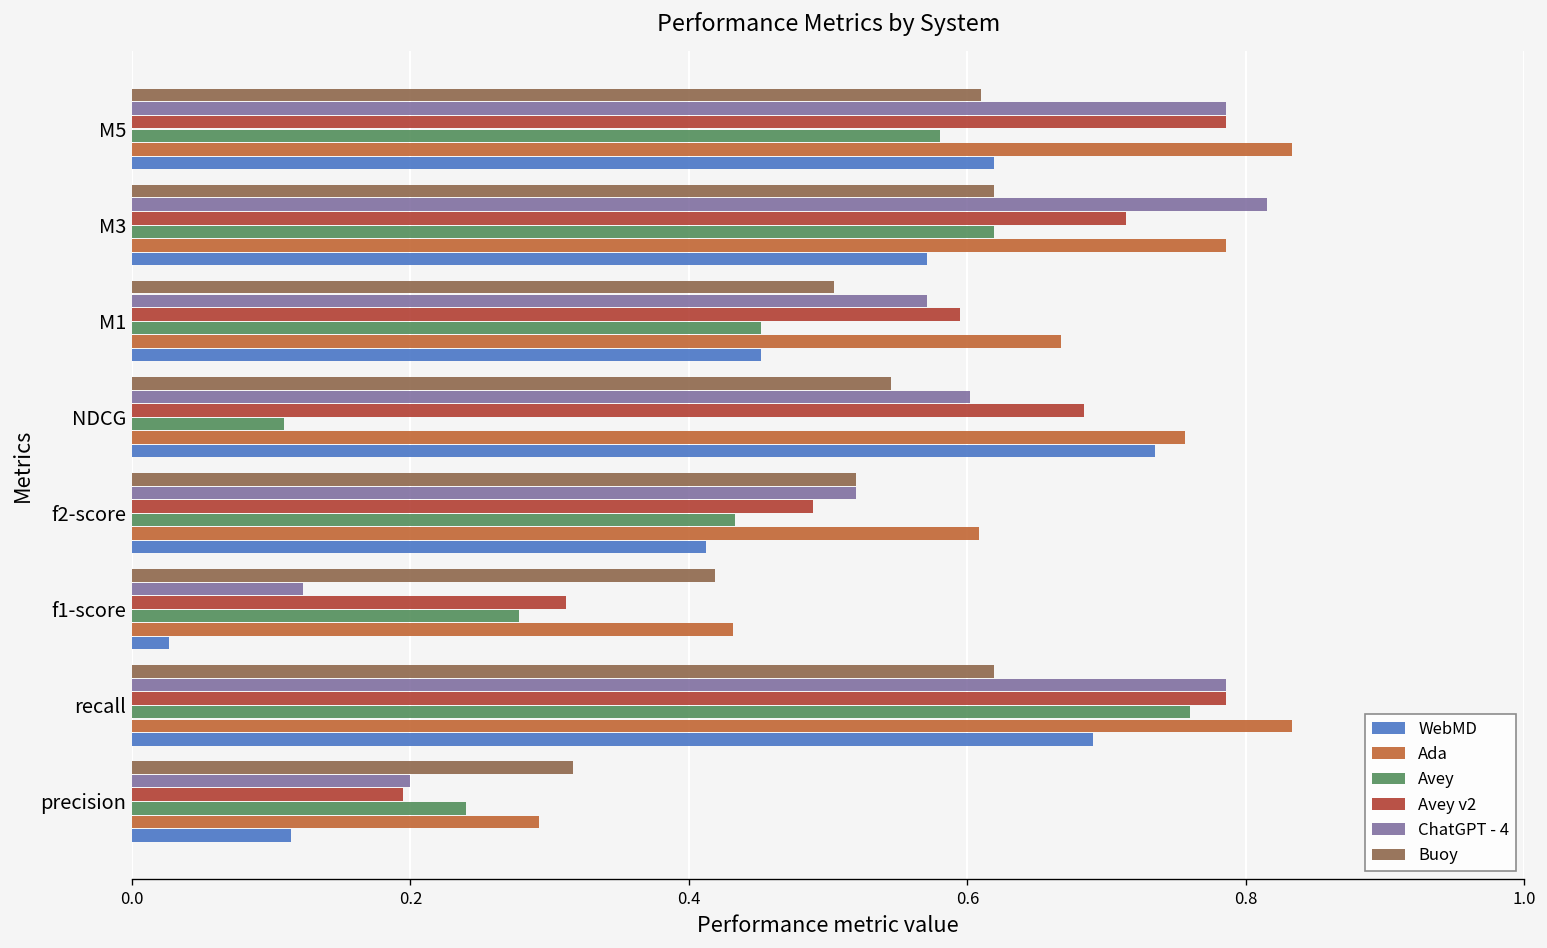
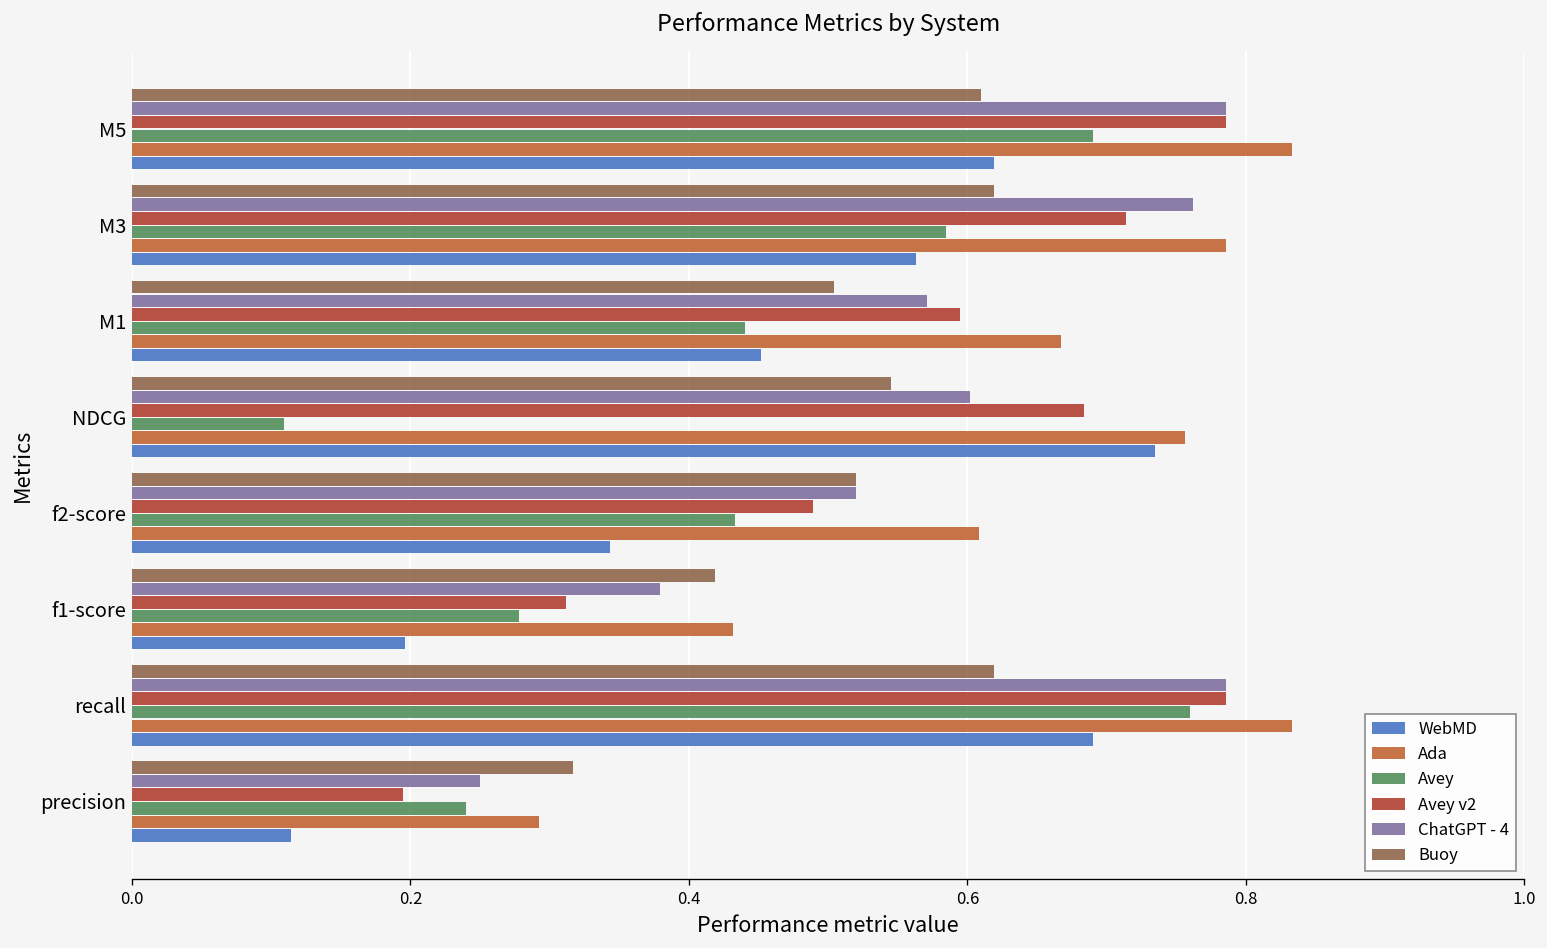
Avey, M5: 0.58 -> 0.69
ChatGPT - 4, M3: 0.815 -> 0.762
Avey, M3: 0.619 -> 0.585
WebMD, M3: 0.571 -> 0.563
Avey, M1: 0.452 -> 0.440
WebMD, f2-score: 0.412 -> 0.343
ChatGPT - 4, f1-score: 0.123 -> 0.379
WebMD, f1-score: 0.027 -> 0.196
ChatGPT - 4, precision: 0.20 -> 0.25
